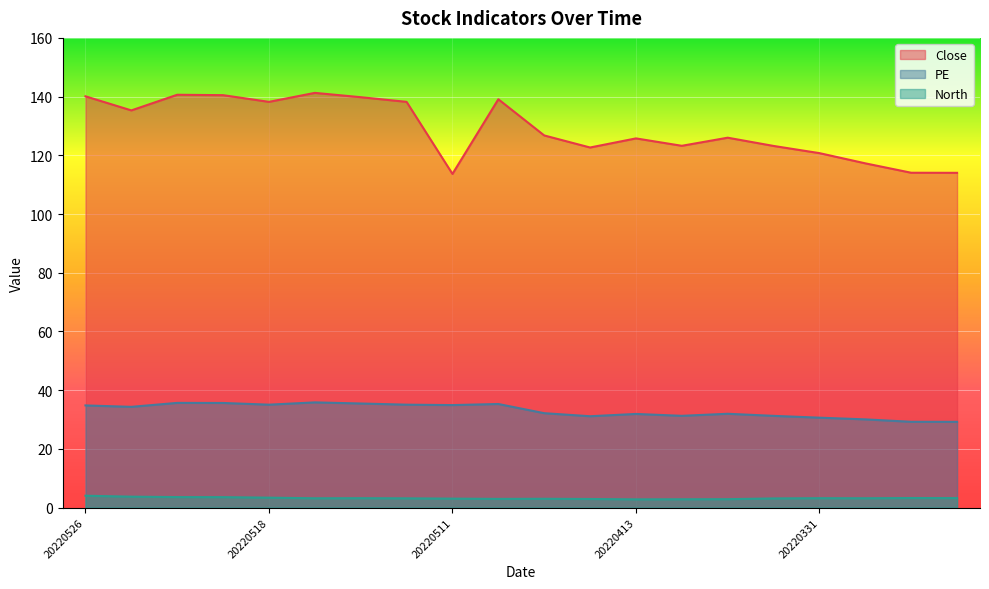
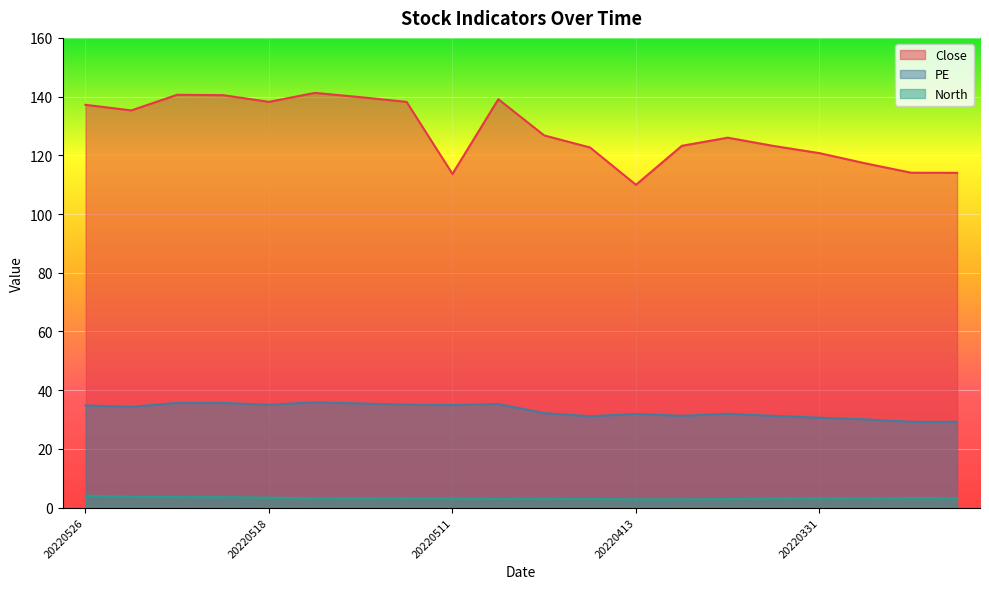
Close, 20220526: 140 -> 137
Close, 20220413: 126 -> 110
